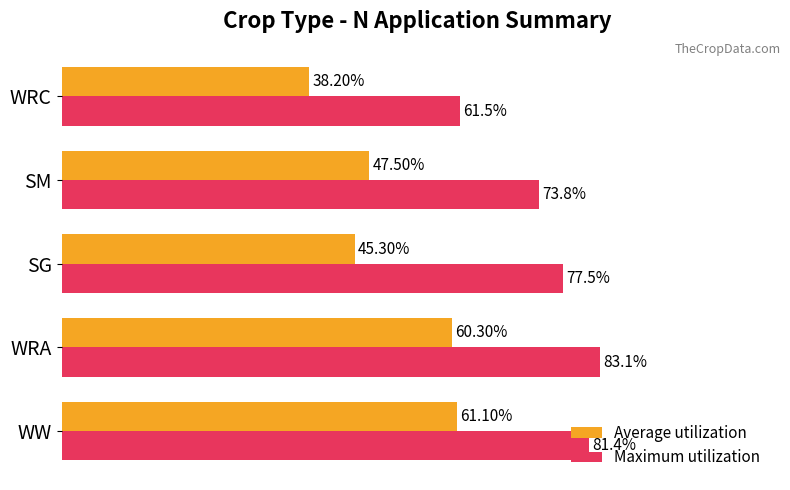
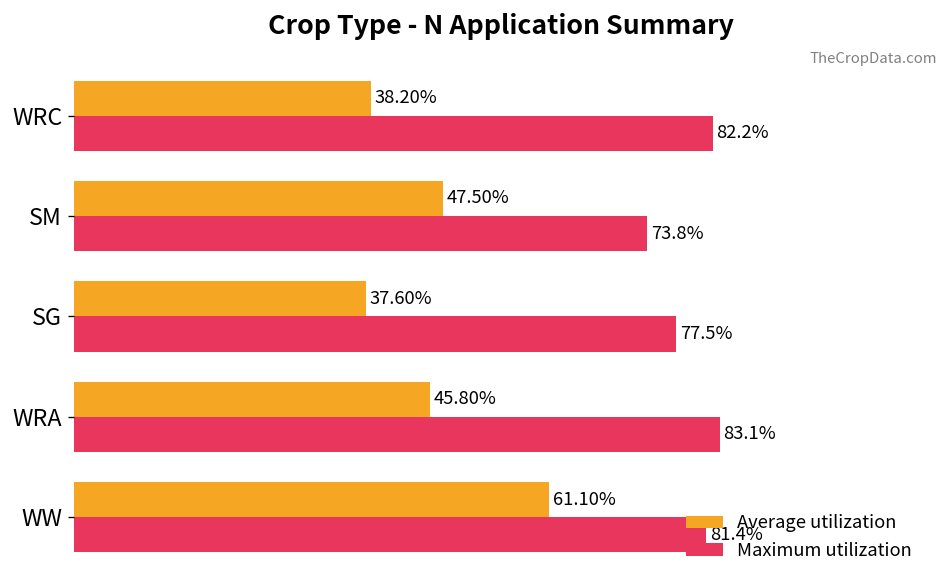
Maximum utilization, WRC: 61.5% -> 82.2%
Average utilization, SG: 45.30% -> 37.60%
Average utilization, WRA: 60.30% -> 45.80%
